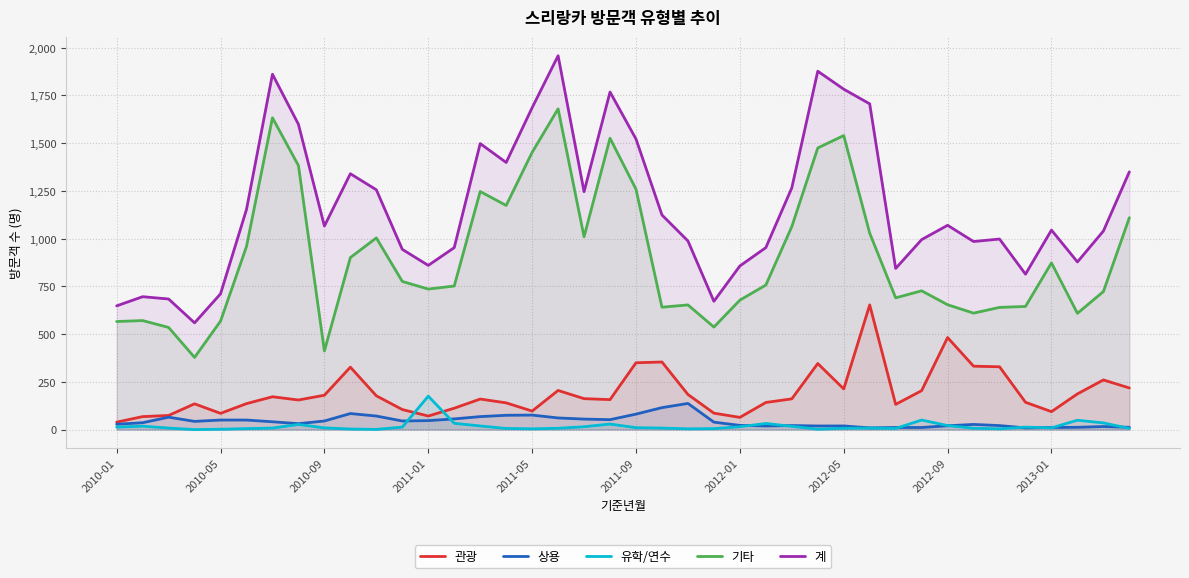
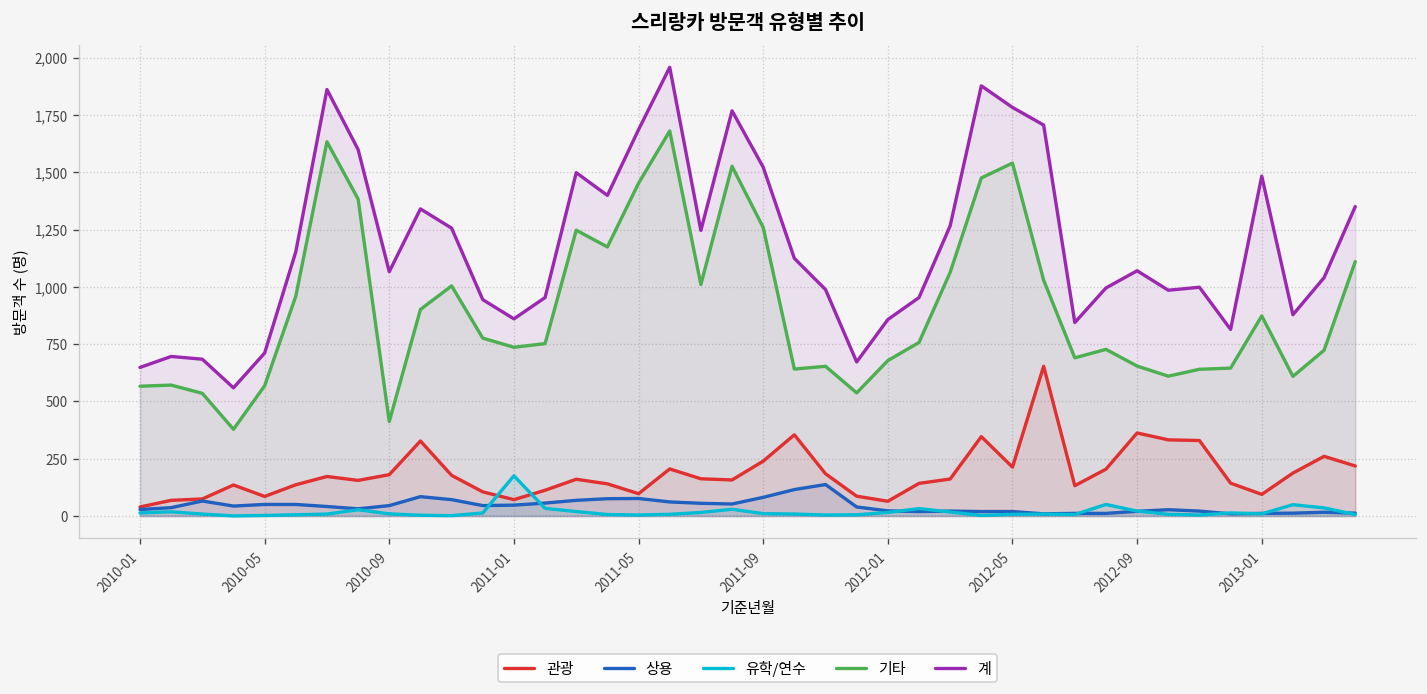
관광, 2011-09: 350 -> 240
관광, 2012-09: 480 -> 360
계, 2013-01: 1,050 -> 1,480
